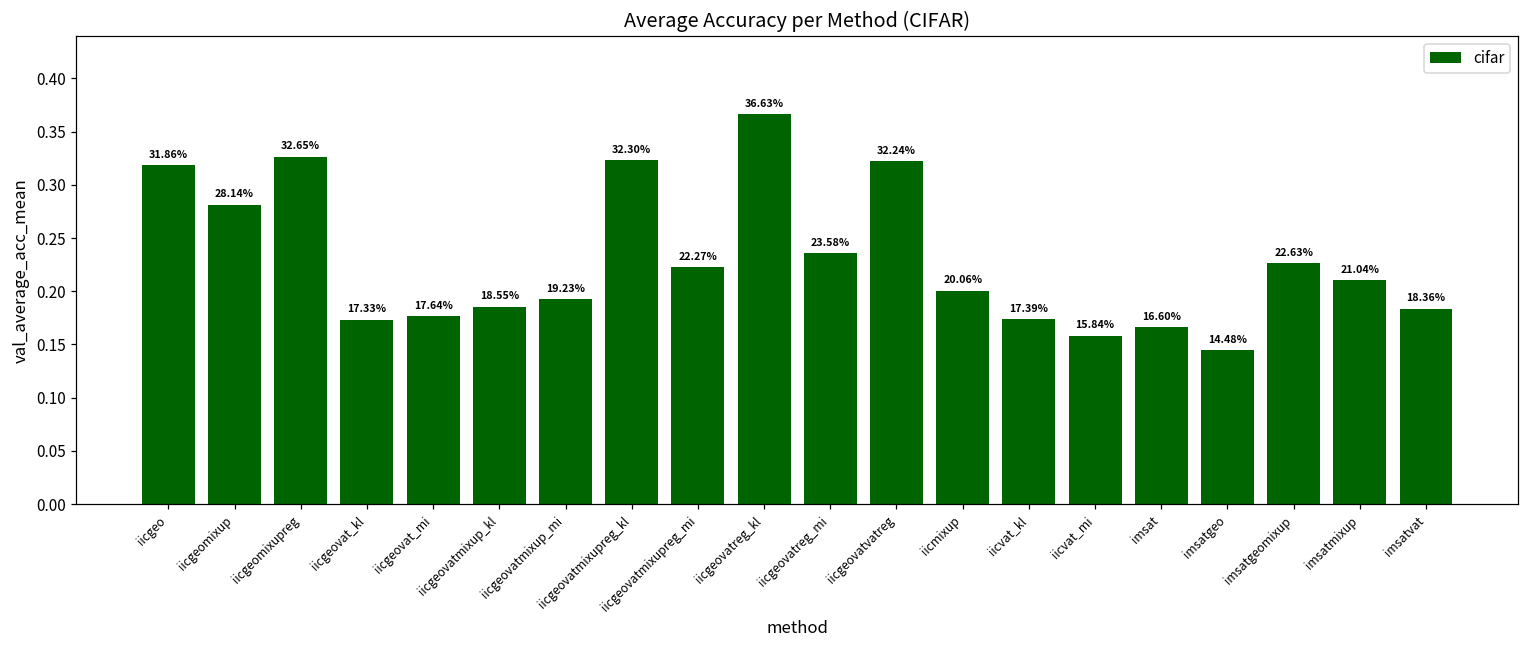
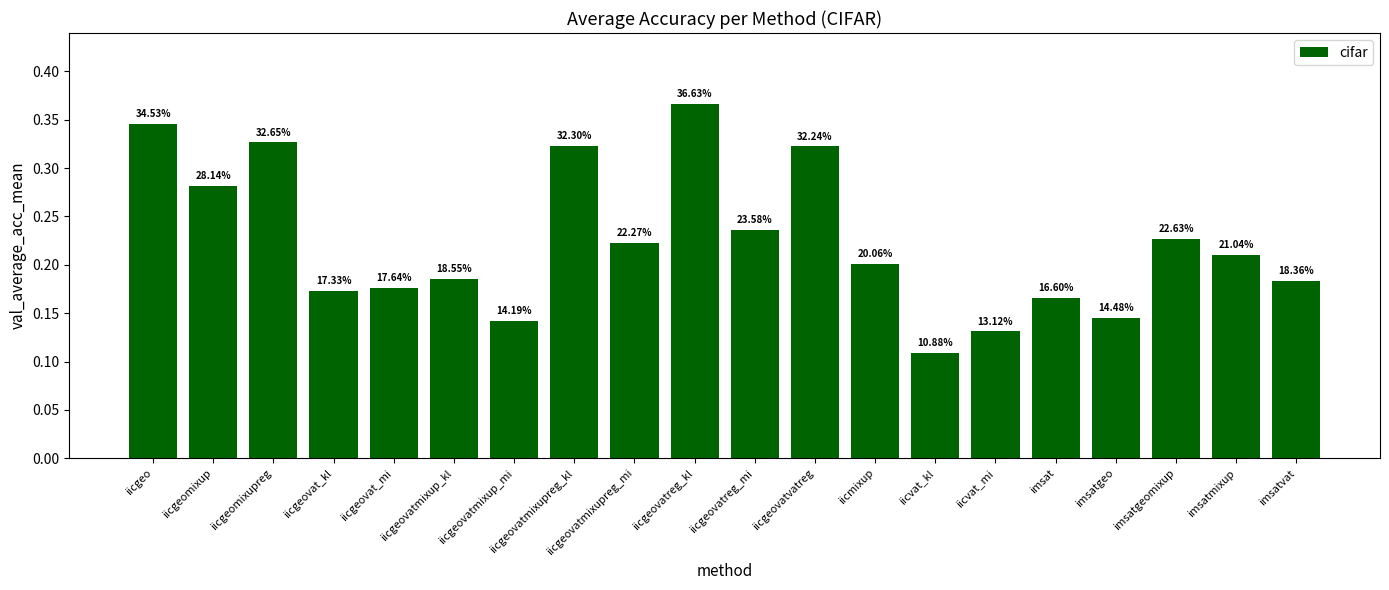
iicgeo: 31.86% -> 34.53%
iicgeovatmixup_mi: 19.23% -> 14.19%
iicvat_kl: 17.39% -> 10.88%
iicvat_mi: 15.84% -> 13.12%
